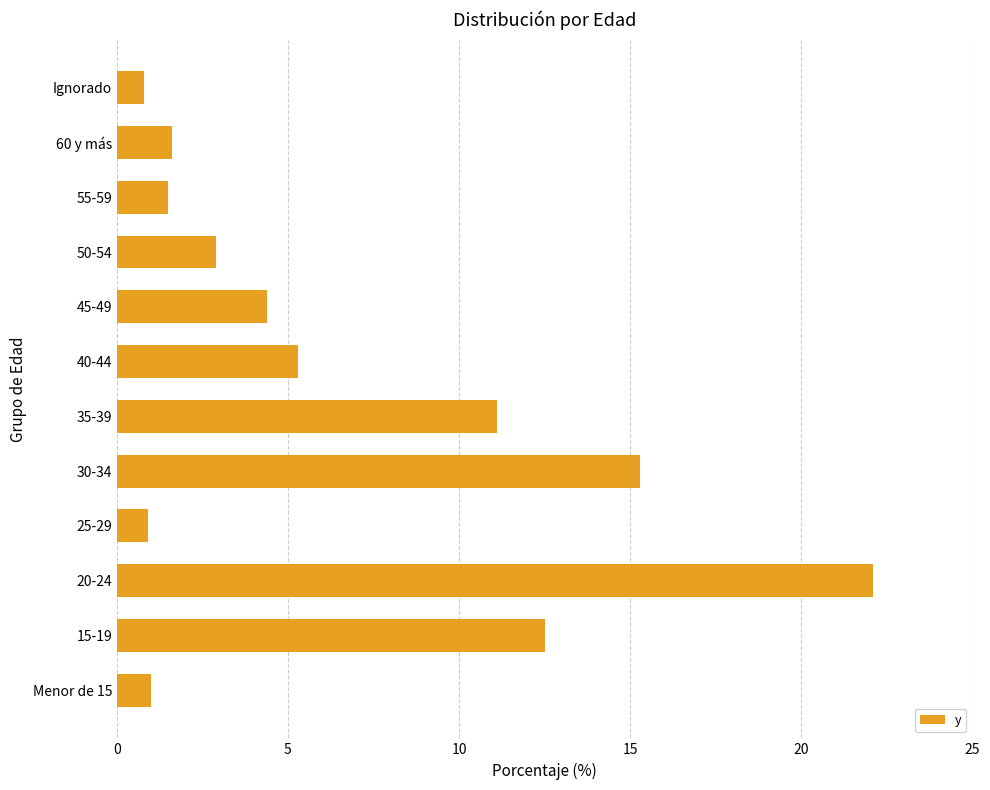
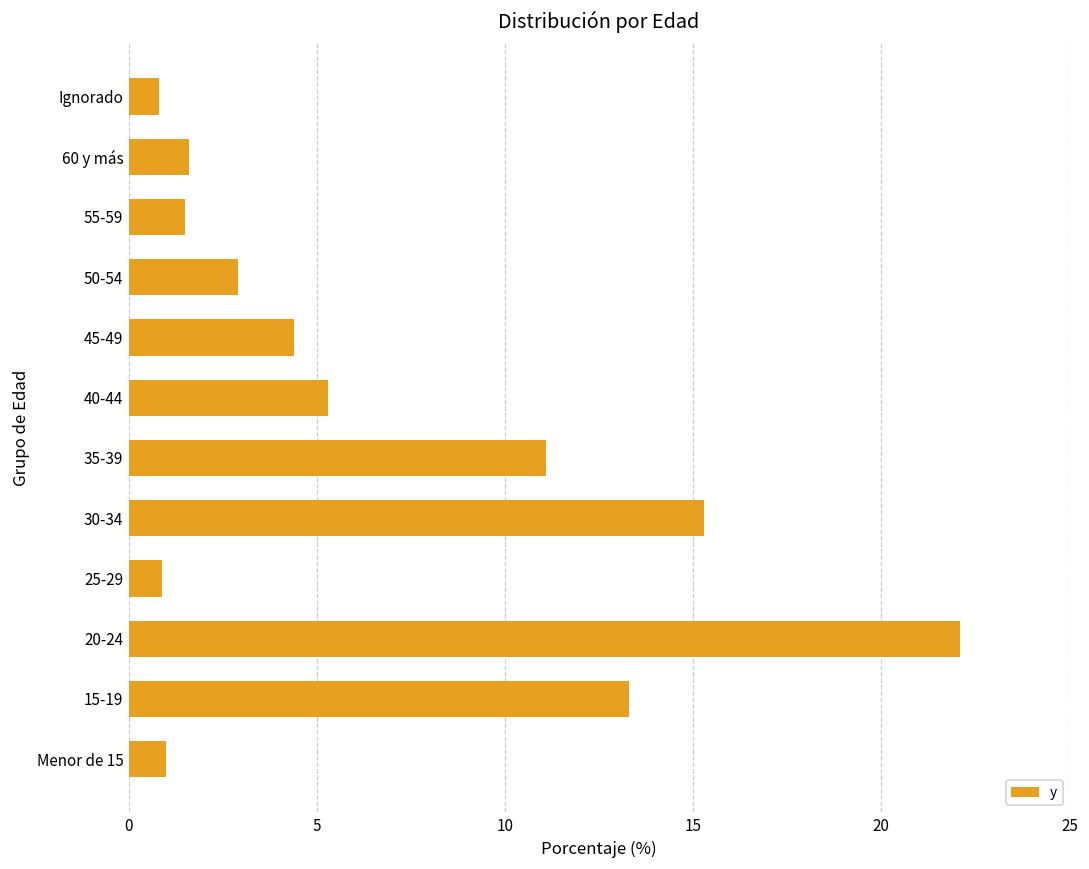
15-19: 12.5 -> 13.3
